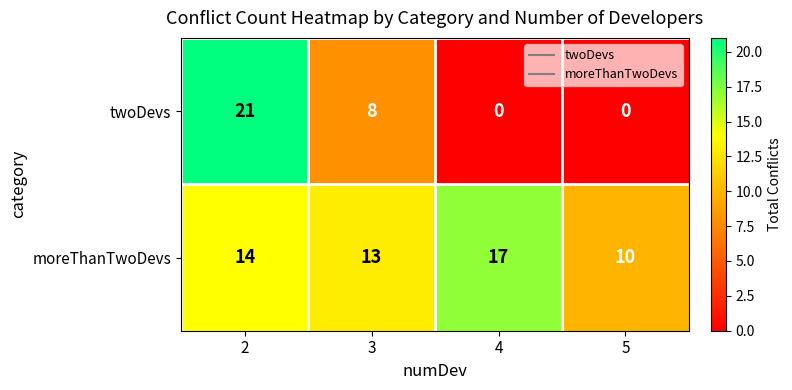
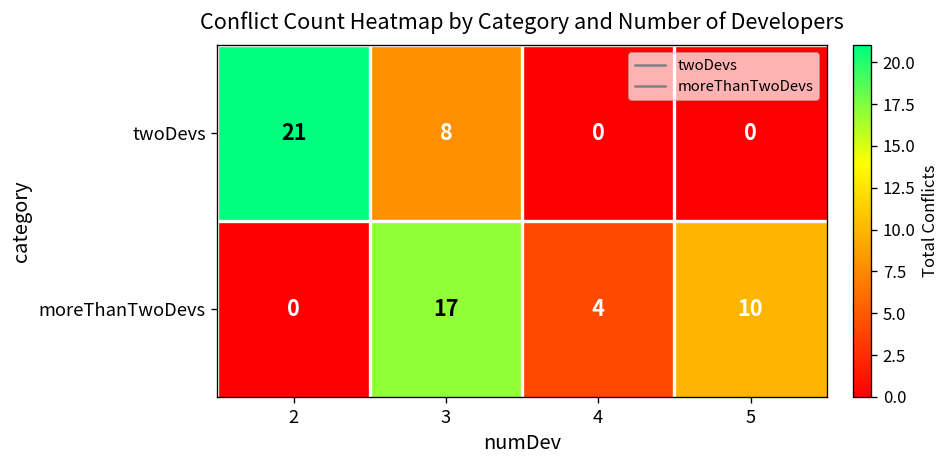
moreThanTwoDevs, 2: 14 -> 0
moreThanTwoDevs, 3: 13 -> 17
moreThanTwoDevs, 4: 17 -> 4
